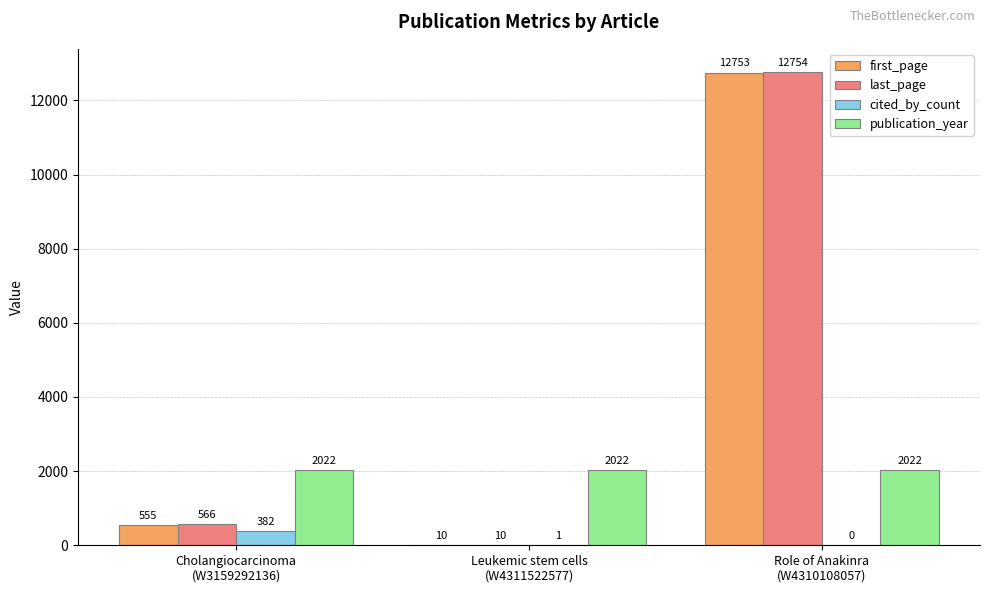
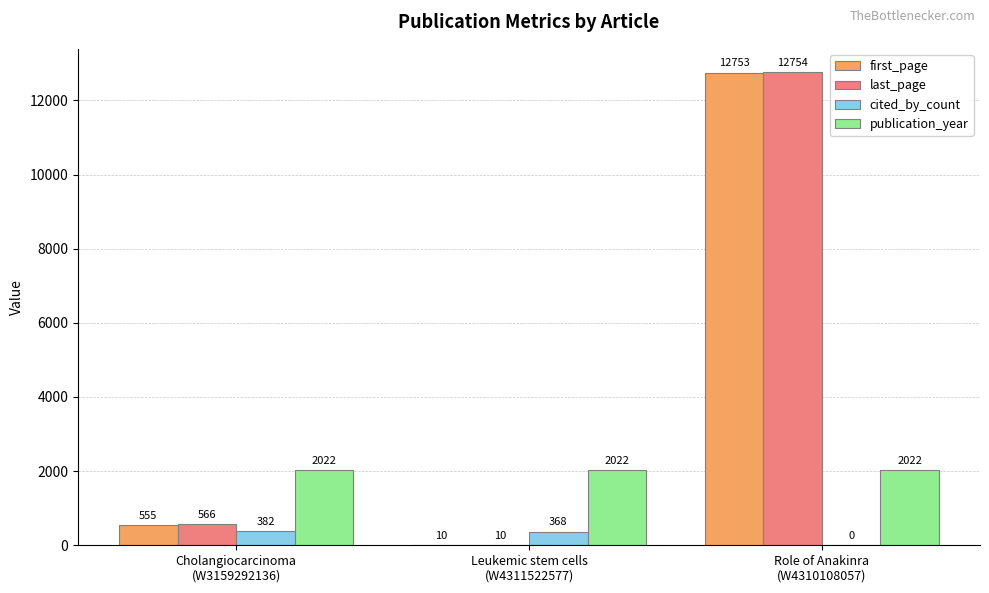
cited_by_count, Leukemic stem cells (W4311522577): 1 -> 368
